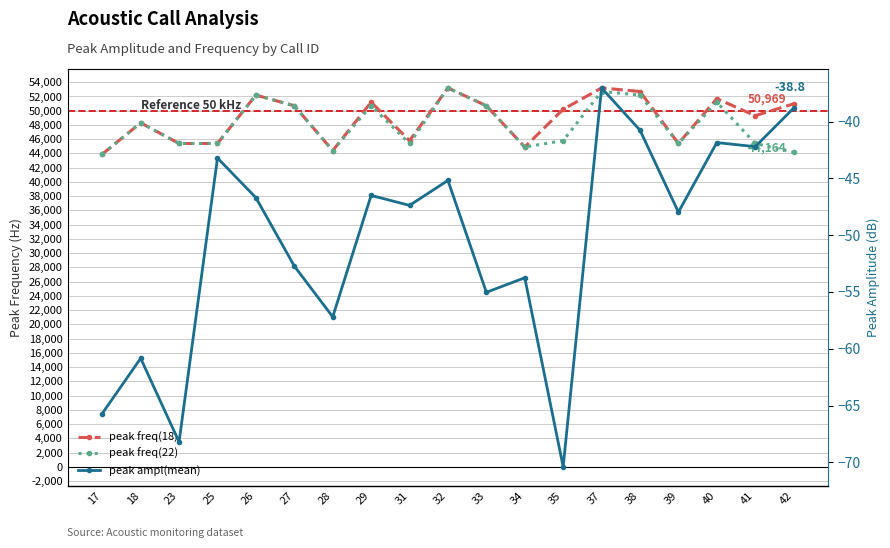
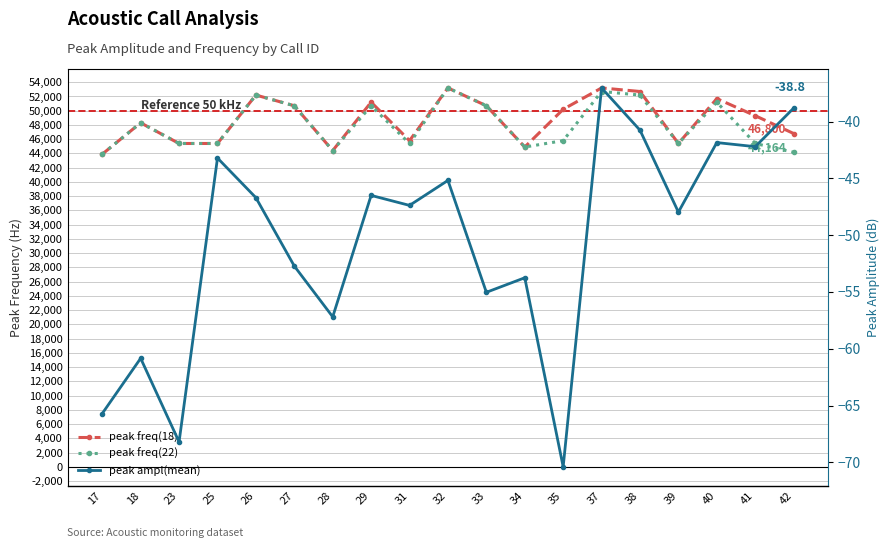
peak freq(18), 42: 50,969 -> 46,800
